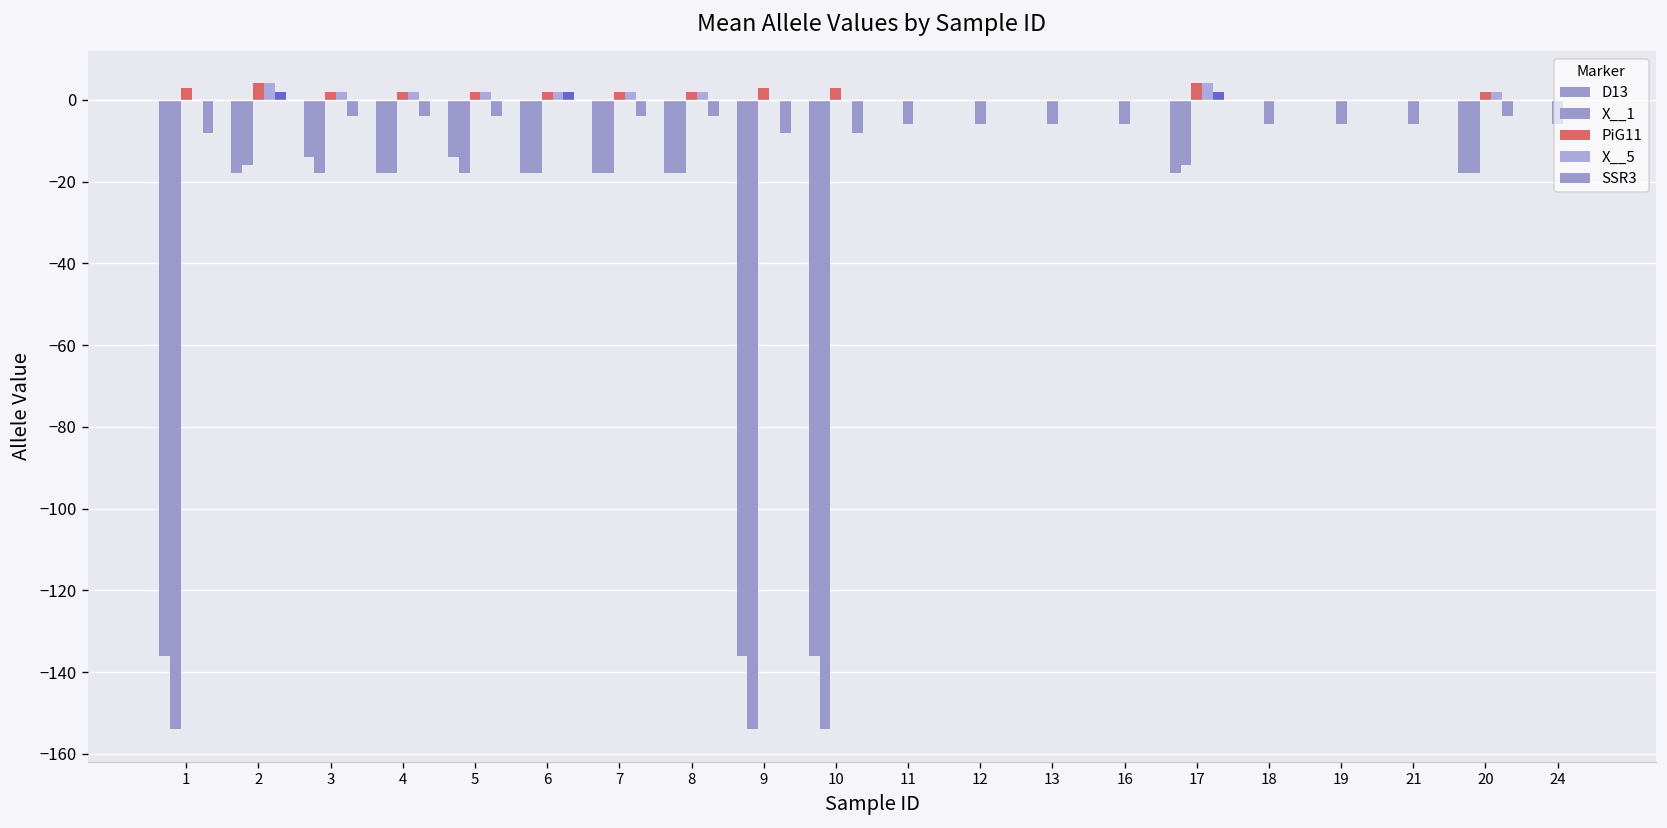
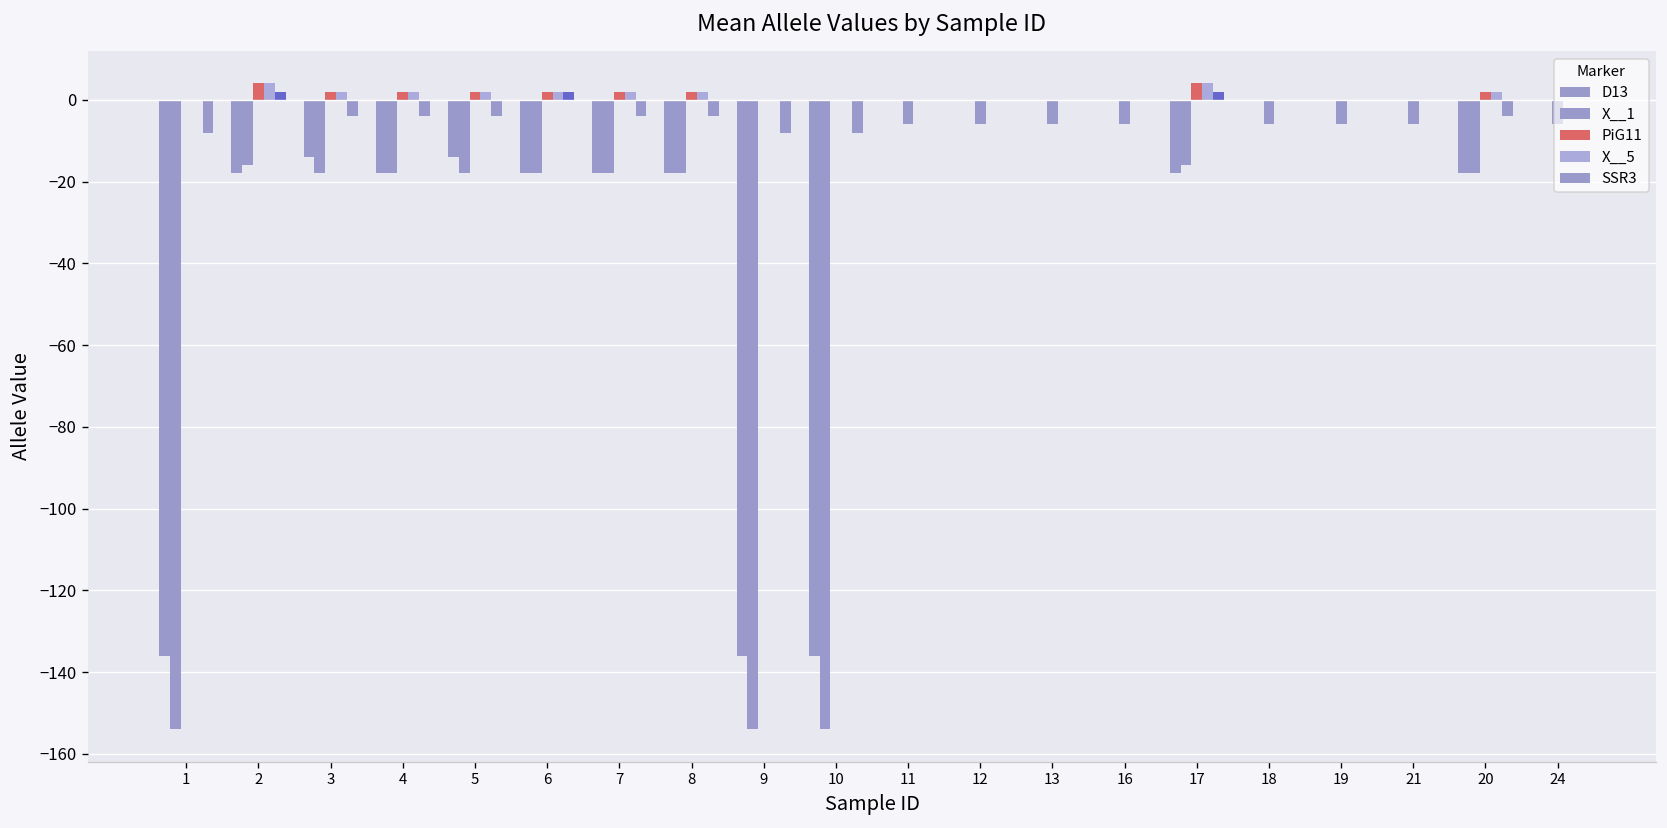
PiG11, 1: 3 -> 0
PiG11, 9: 3 -> 0
PiG11, 10: 3 -> 0
